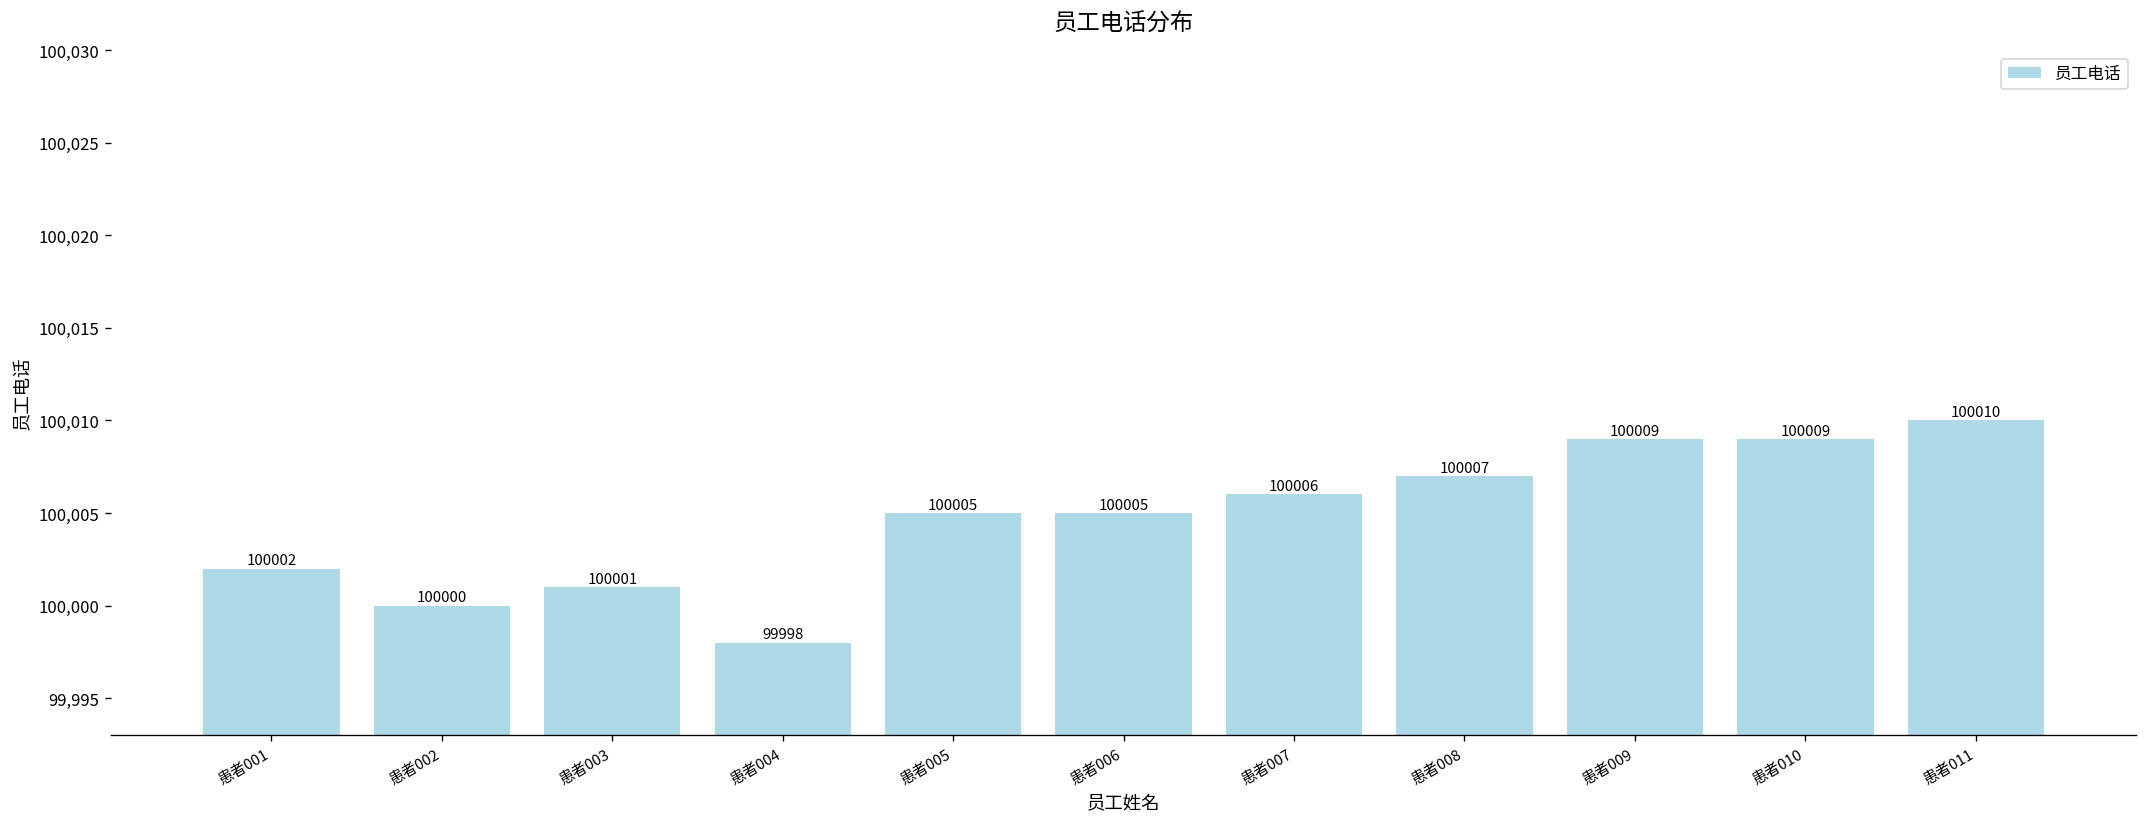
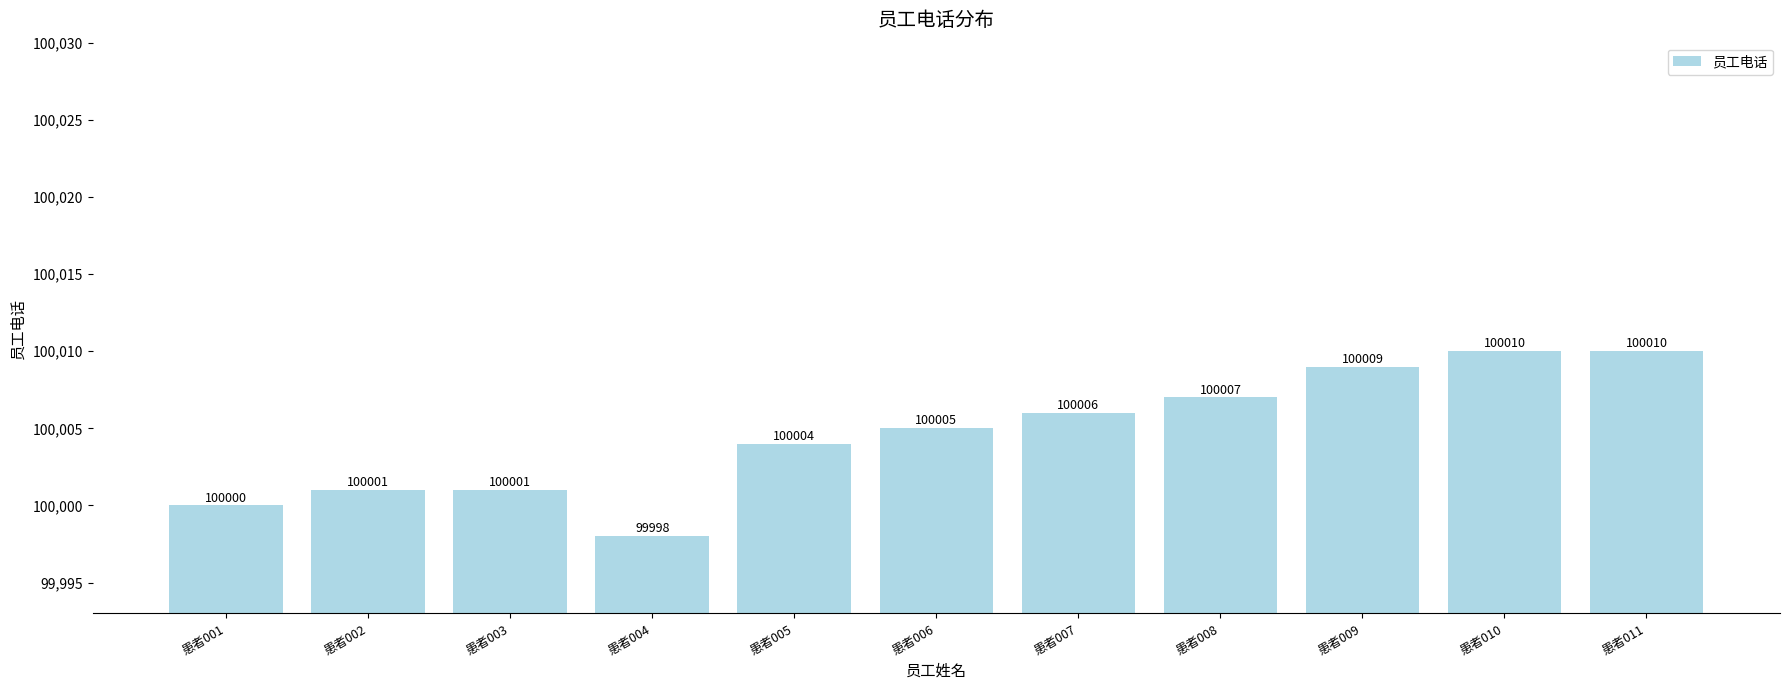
患者001: 100002 -> 100000
患者002: 100000 -> 100001
患者005: 100005 -> 100004
患者010: 100009 -> 100010
